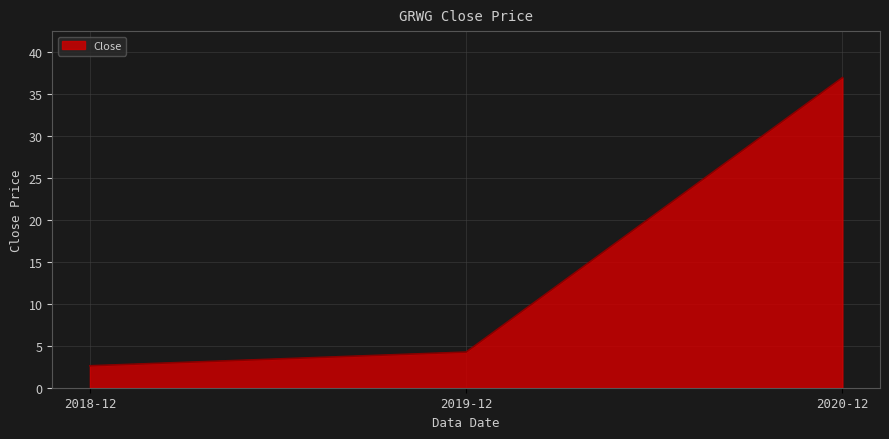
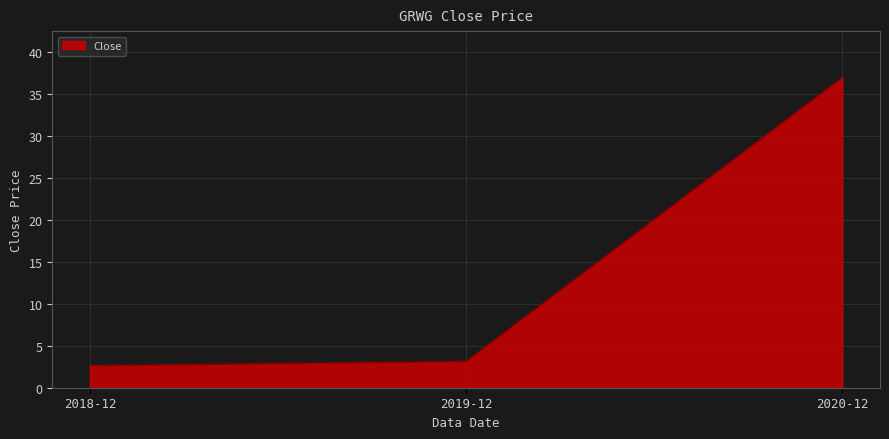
2019-12: 4 -> 3
